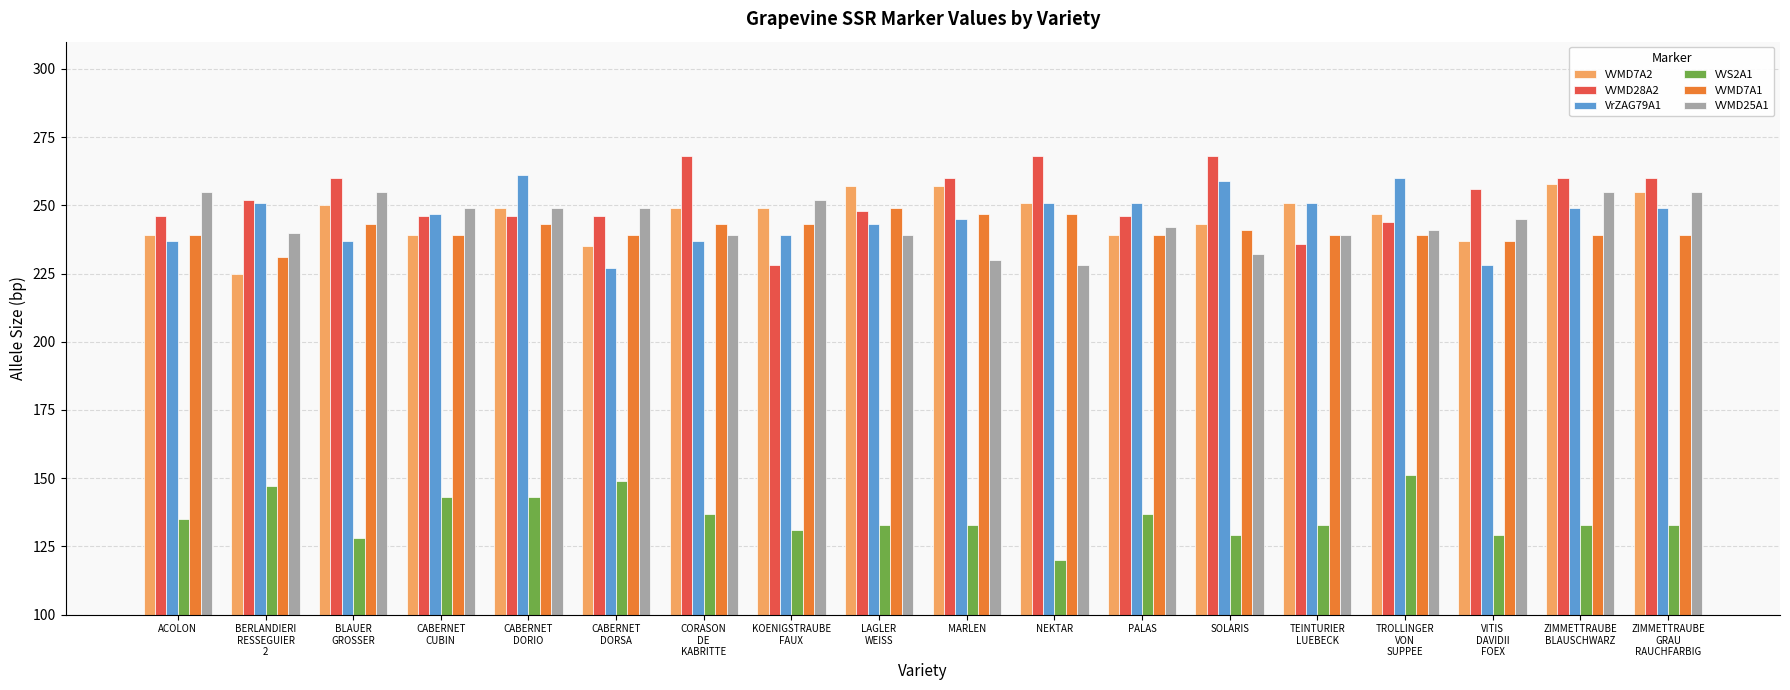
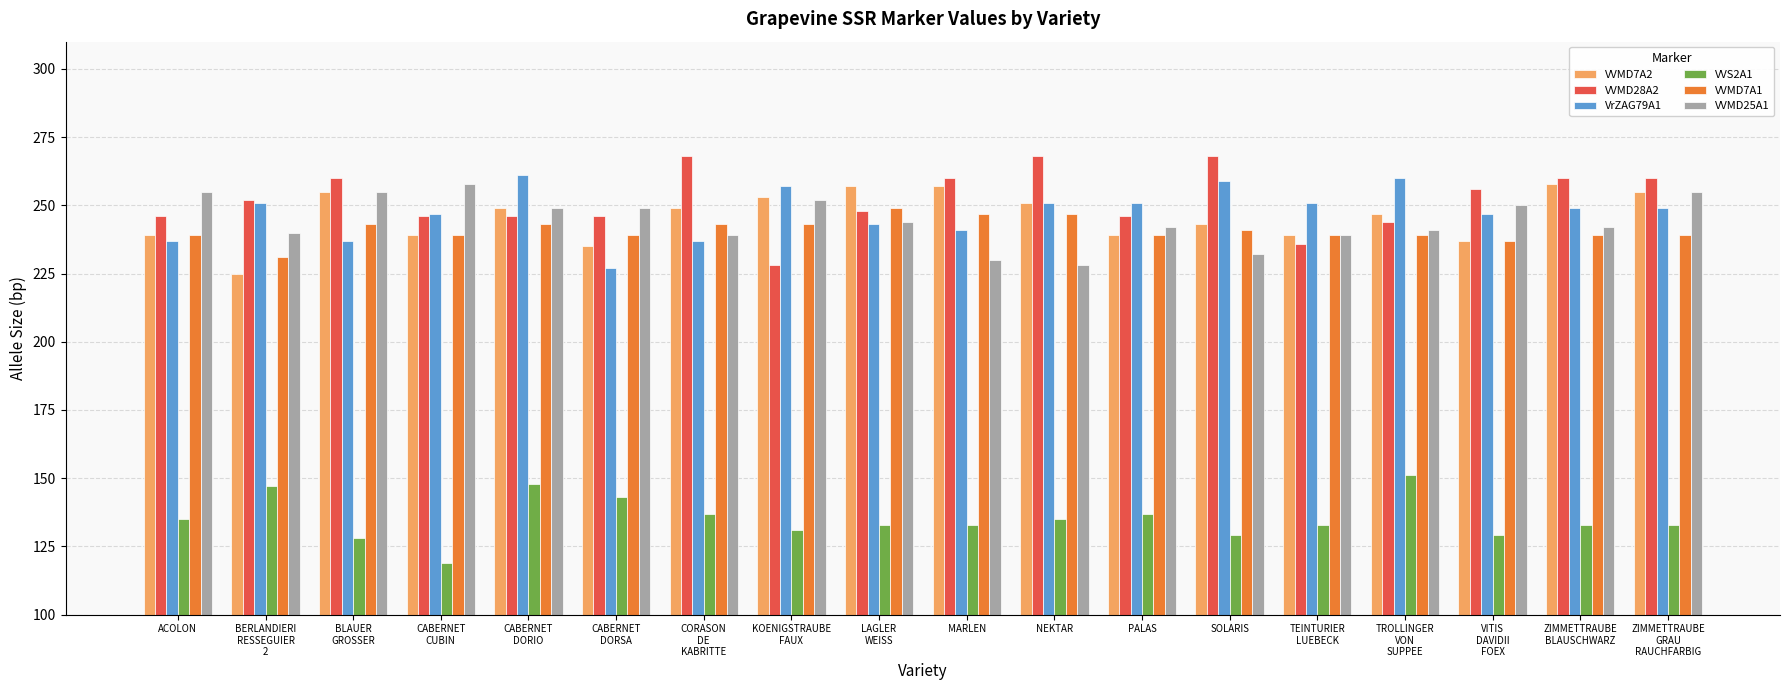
VVMD7A2, BLAUER GROSSER: 250 -> 255
VVS2A1, CABERNET CUBIN: 143 -> 119
VVMD25A1, CABERNET CUBIN: 249 -> 258
VVS2A1, CABERNET DORIO: 143 -> 148
VVS2A1, CABERNET DORSA: 149 -> 143
VVMD7A2, KOENIGSTRAUBE FAUX: 249 -> 253
VrZAG79A1, KOENIGSTRAUBE FAUX: 239 -> 257
VVMD25A1, LAGLER WEISS: 239 -> 244
VrZAG79A1, MARLEN: 245 -> 241
VVS2A1, NEKTAR: 120 -> 135
VVMD7A2, TEINTURIER LUEBECK: 251 -> 239
VrZAG79A1, VITIS DAVIDII FOEX: 228 -> 247
VVMD25A1, VITIS DAVIDII FOEX: 245 -> 250
VVMD25A1, ZIMMETTRAUBE BLAUSCHWARZ: 255 -> 242
